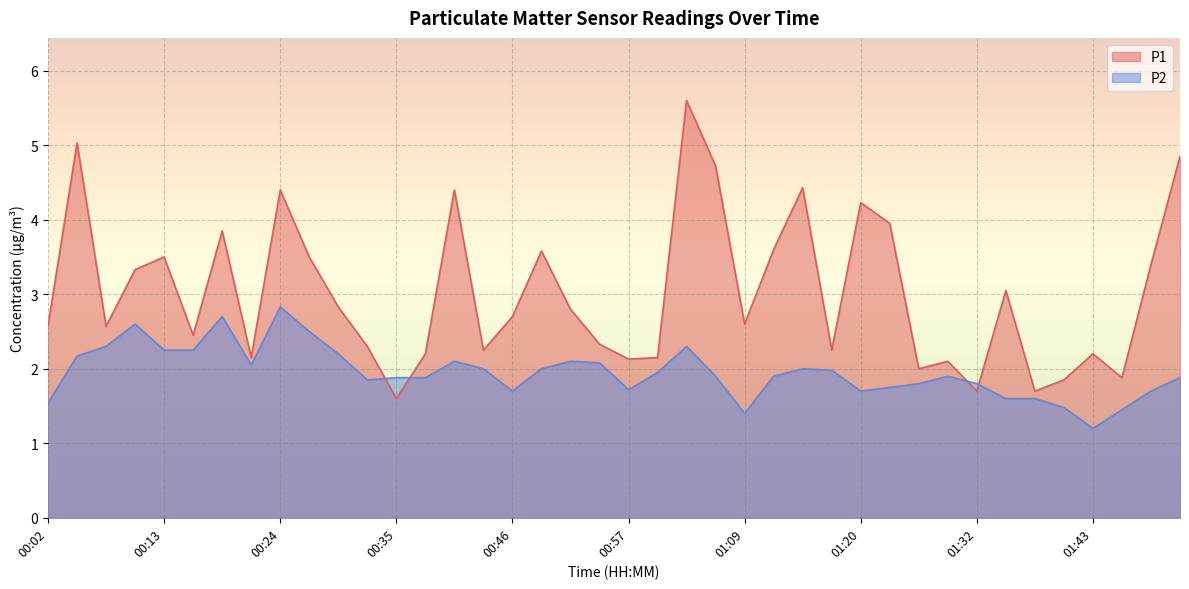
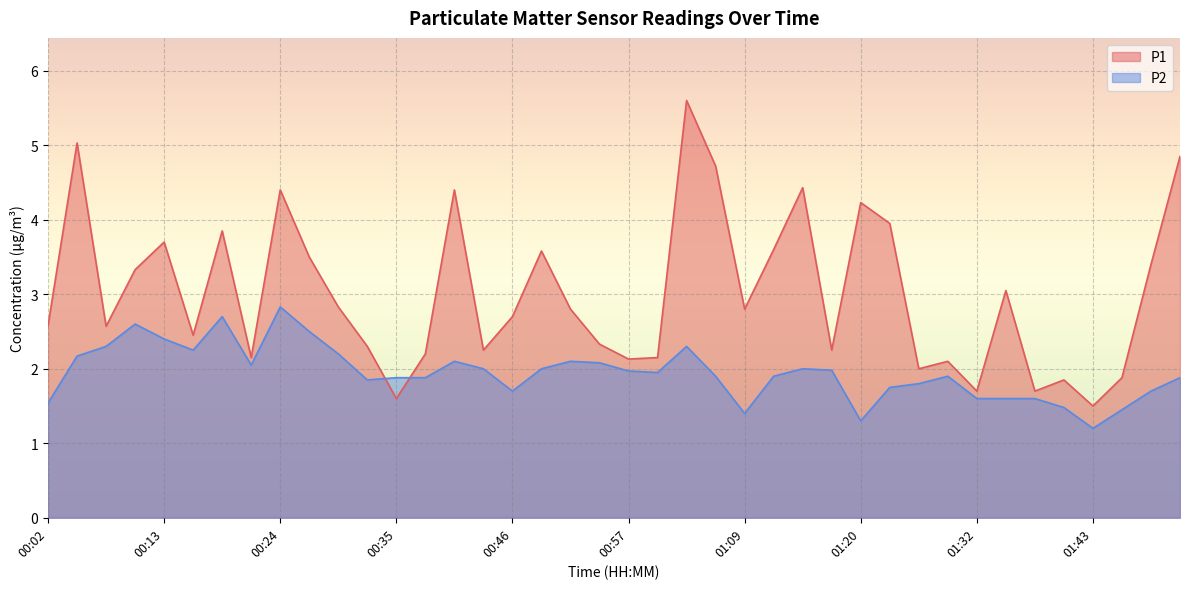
P1, 00:13: 3.5 -> 3.7
P2, 00:13: 2.3 -> 2.4
P2, 00:57: 1.7 -> 2.0
P1, 01:09: 2.6 -> 2.8
P2, 01:20: 1.7 -> 1.3
P2, 01:32: 1.8 -> 1.6
P1, 01:43: 2.2 -> 1.5
